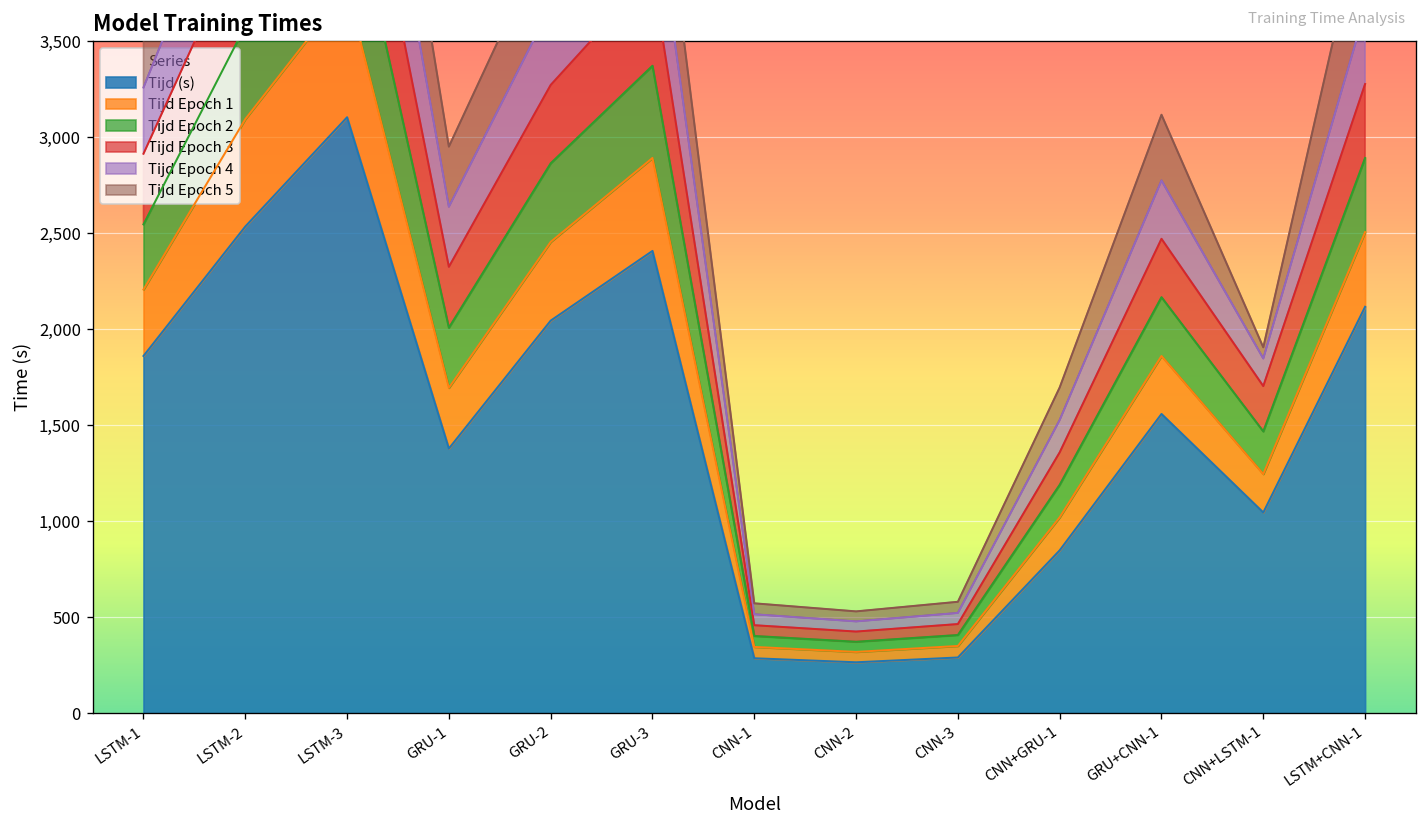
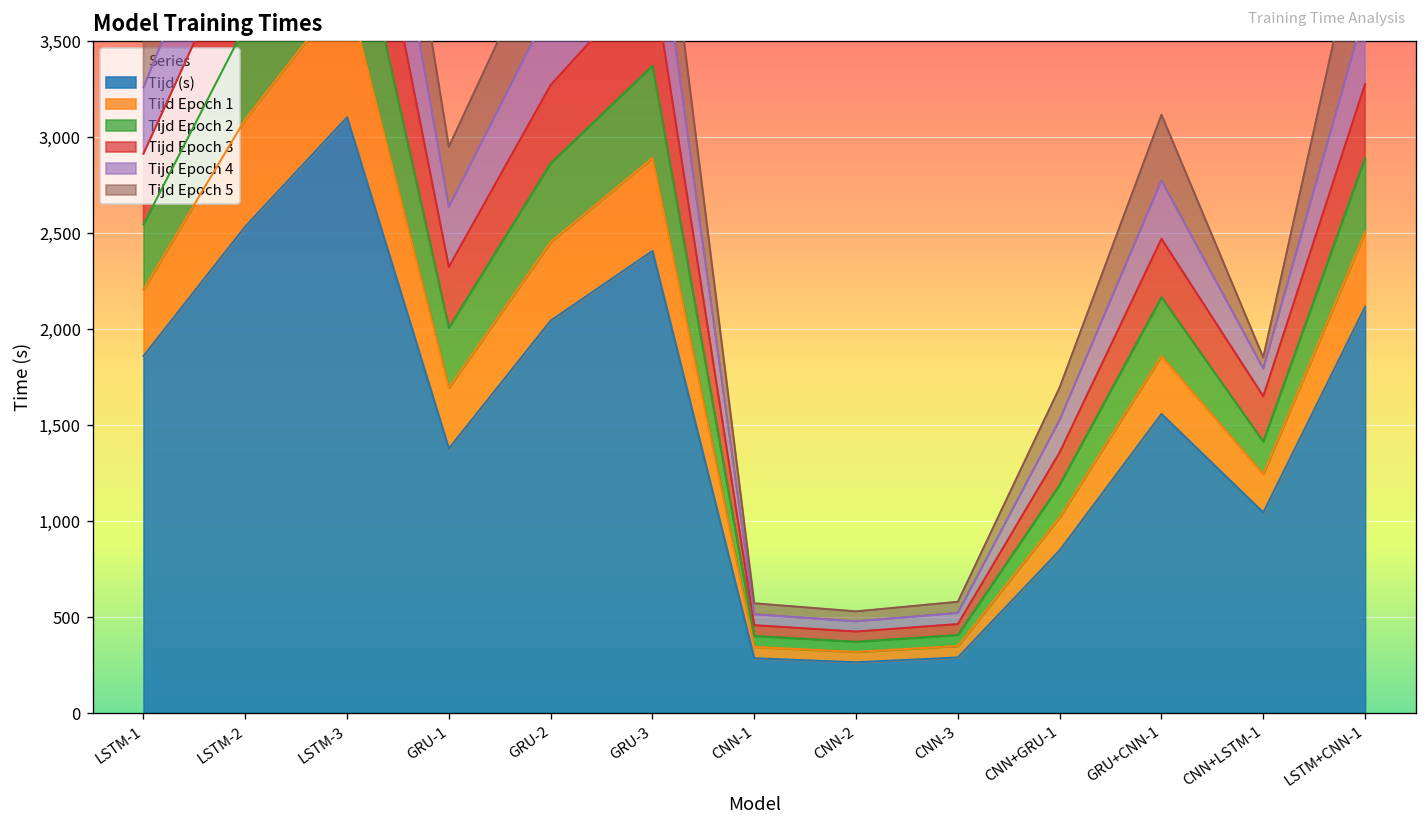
Tijd Epoch 2, CNN+LSTM-1: 220 -> 170
